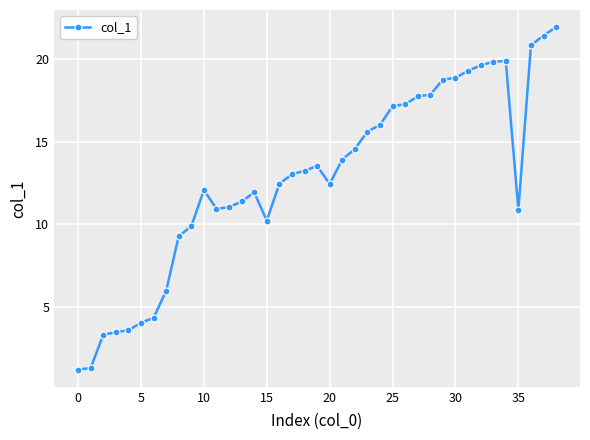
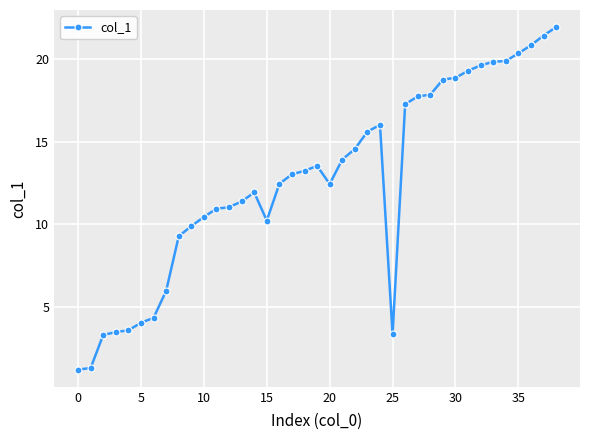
10: 12.1 -> 10.4
25: 17.2 -> 3.3
35: 10.9 -> 20.4
